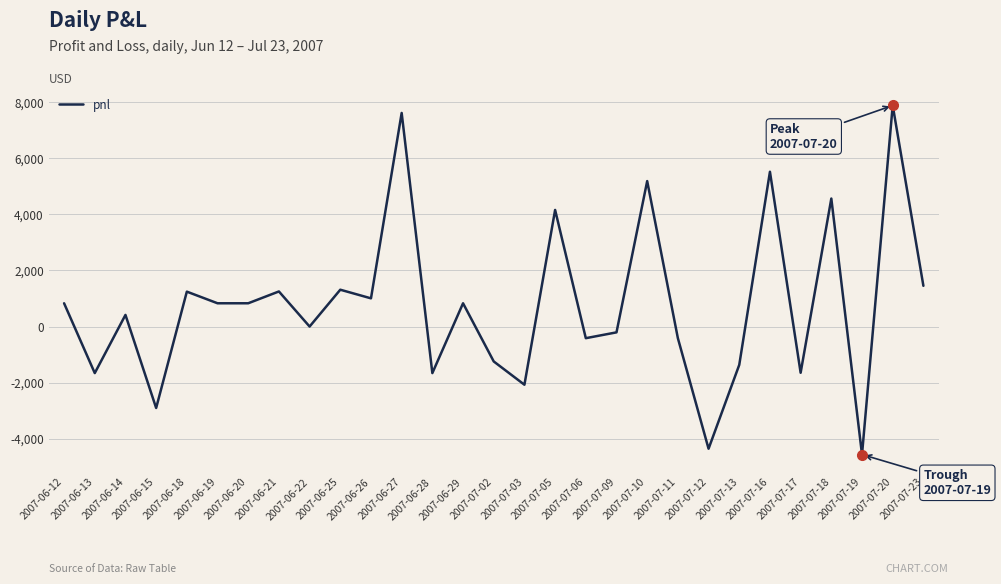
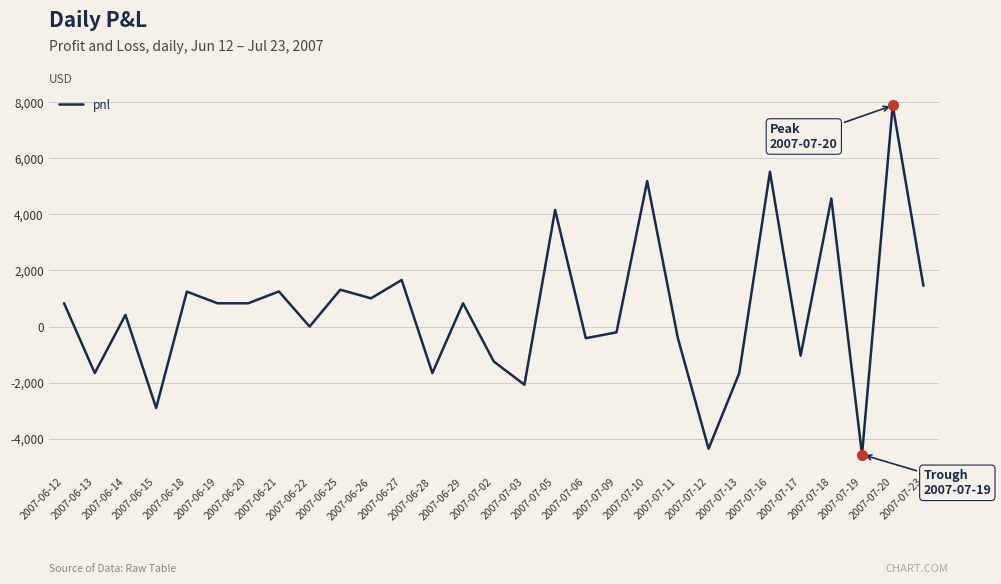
pnl, 2007-06-27: 7,600 -> 1,700
pnl, 2007-07-13: -1,400 -> -1,700
pnl, 2007-07-17: -1,600 -> -1,000
